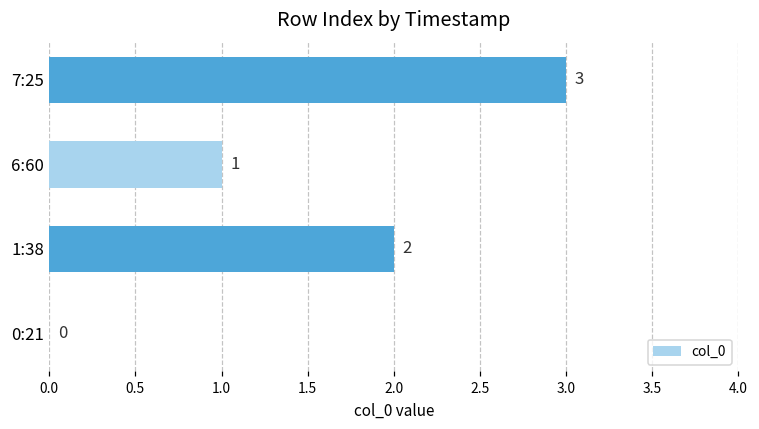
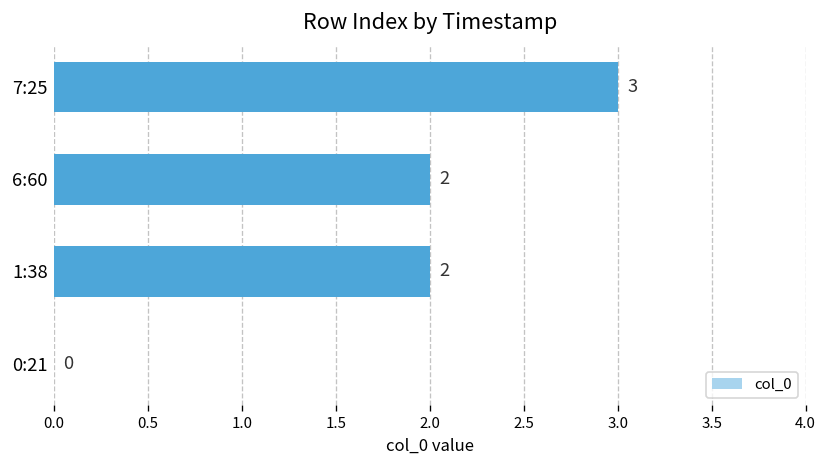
6:60: 1 -> 2
